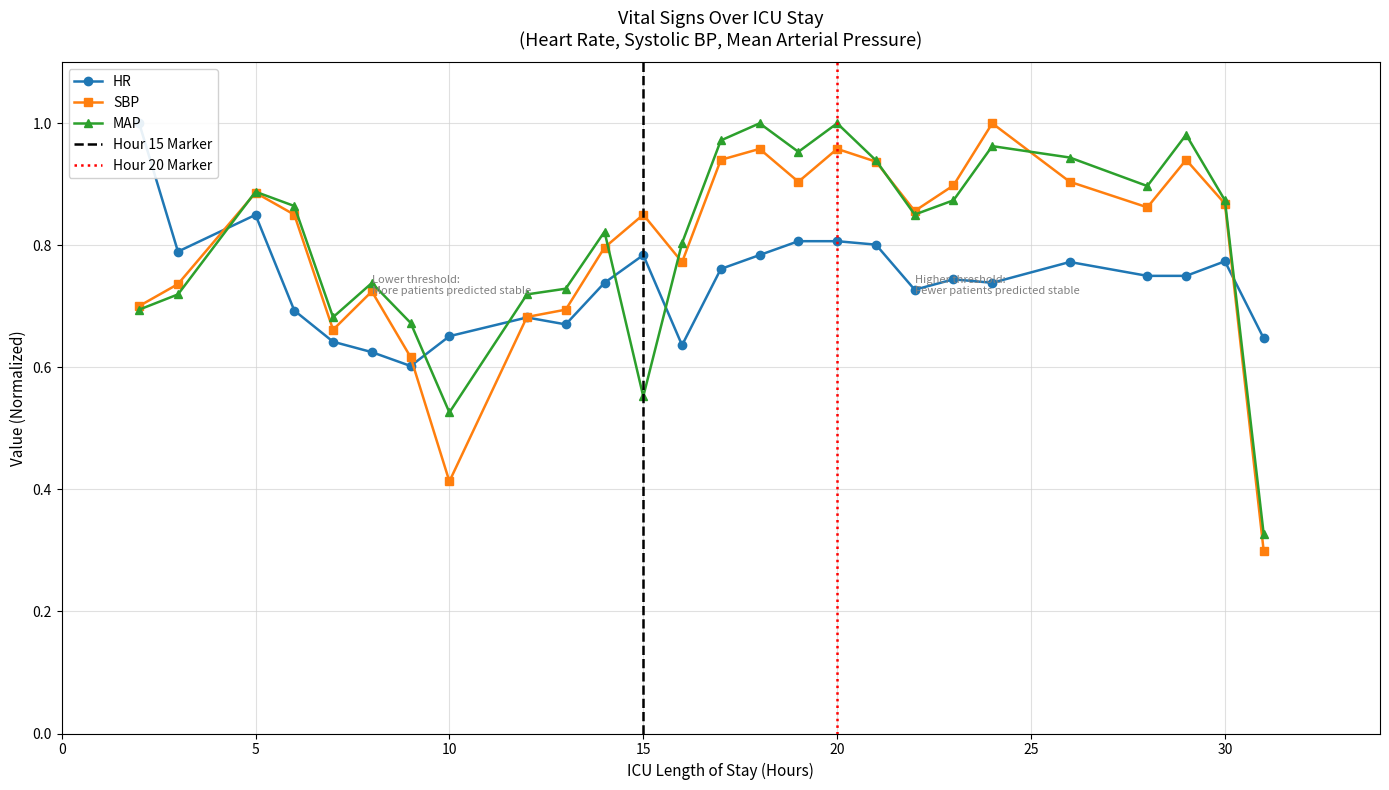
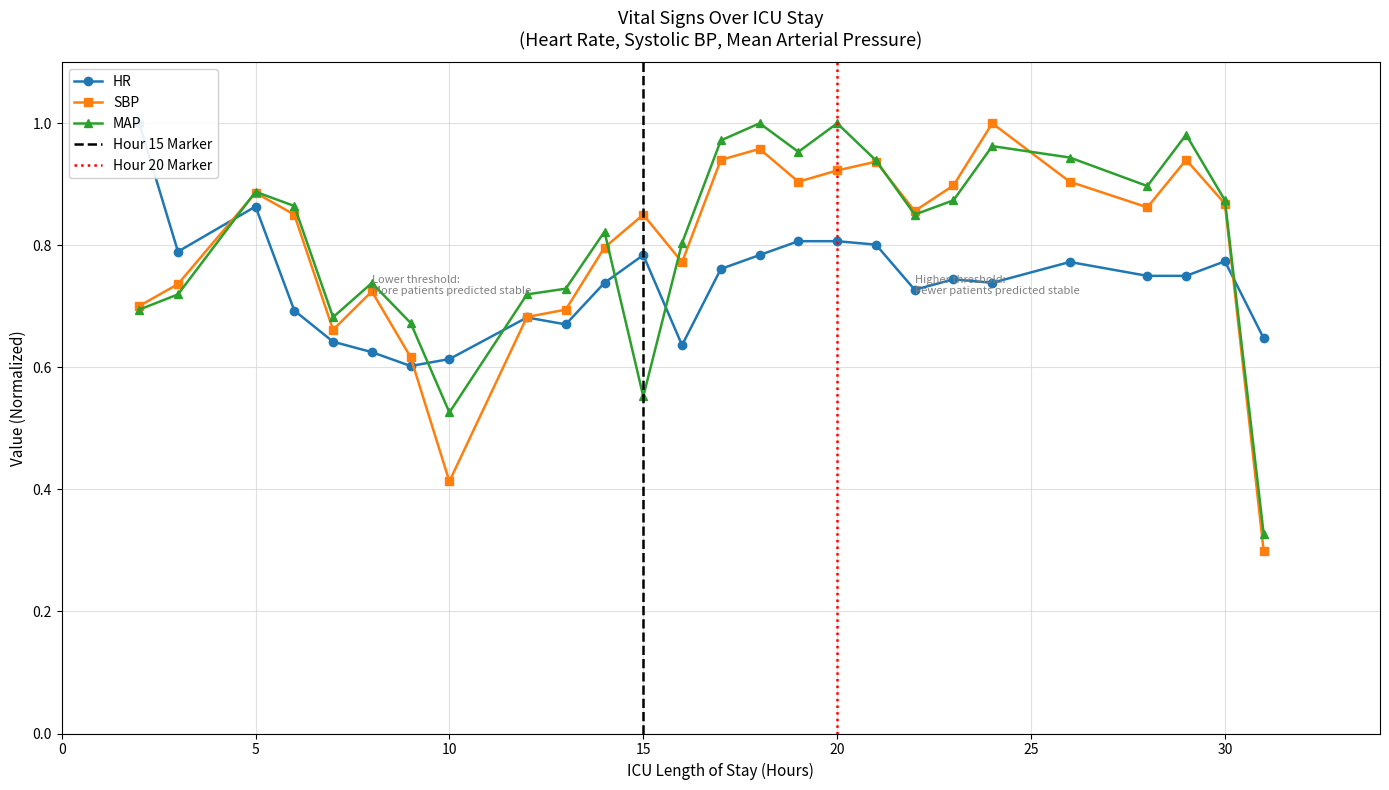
HR, 5: 0.85 -> 0.86
HR, 10: 0.65 -> 0.61
SBP, 20: 0.96 -> 0.92
